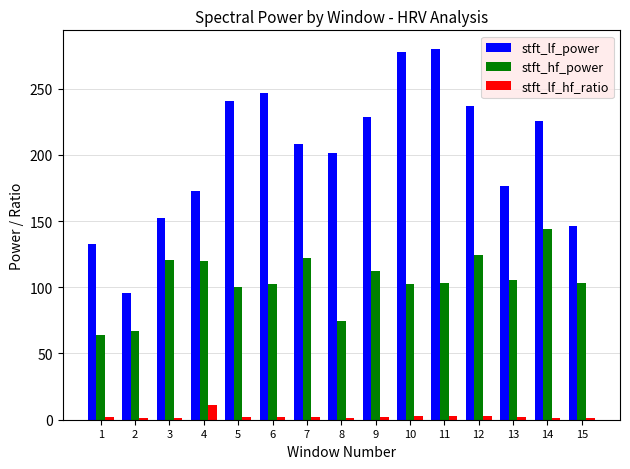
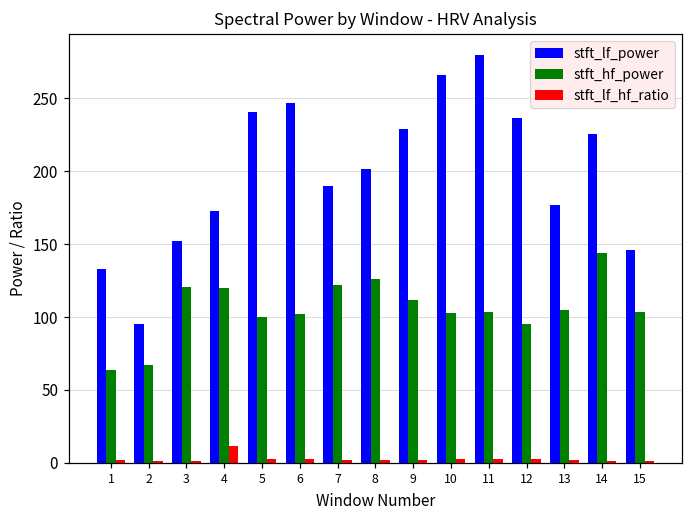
stft_lf_power, 7: 208 -> 190
stft_hf_power, 8: 75 -> 126
stft_lf_power, 10: 277 -> 266
stft_hf_power, 12: 124 -> 96
